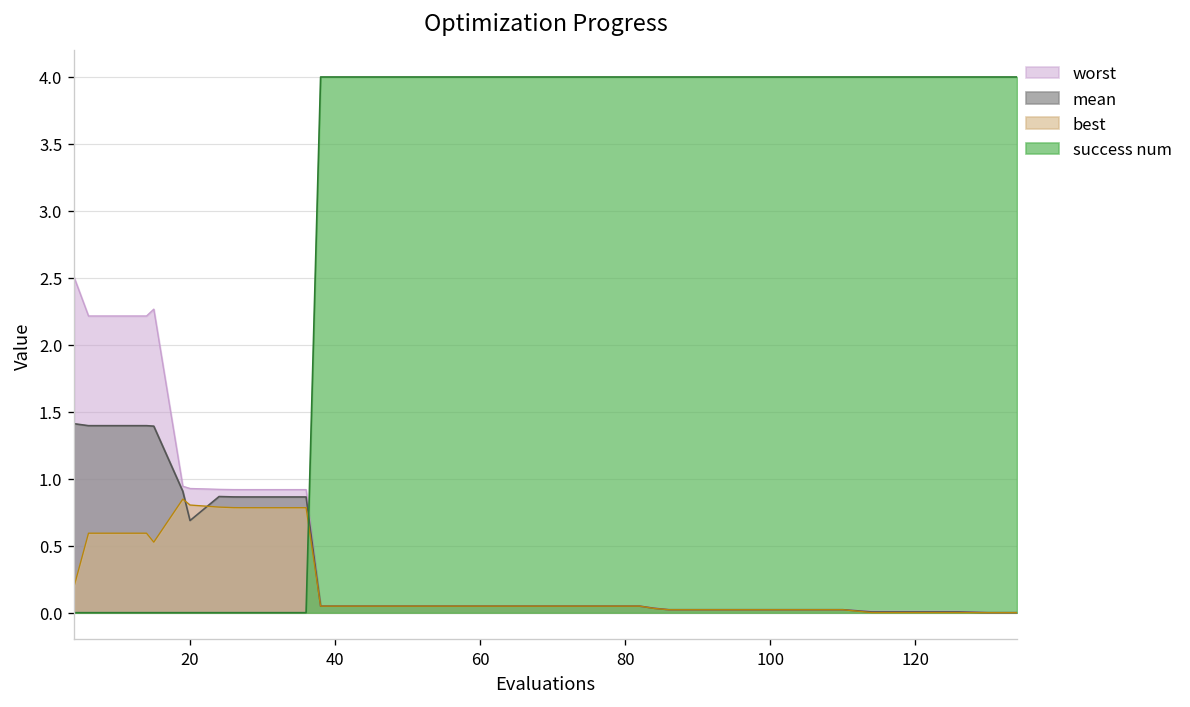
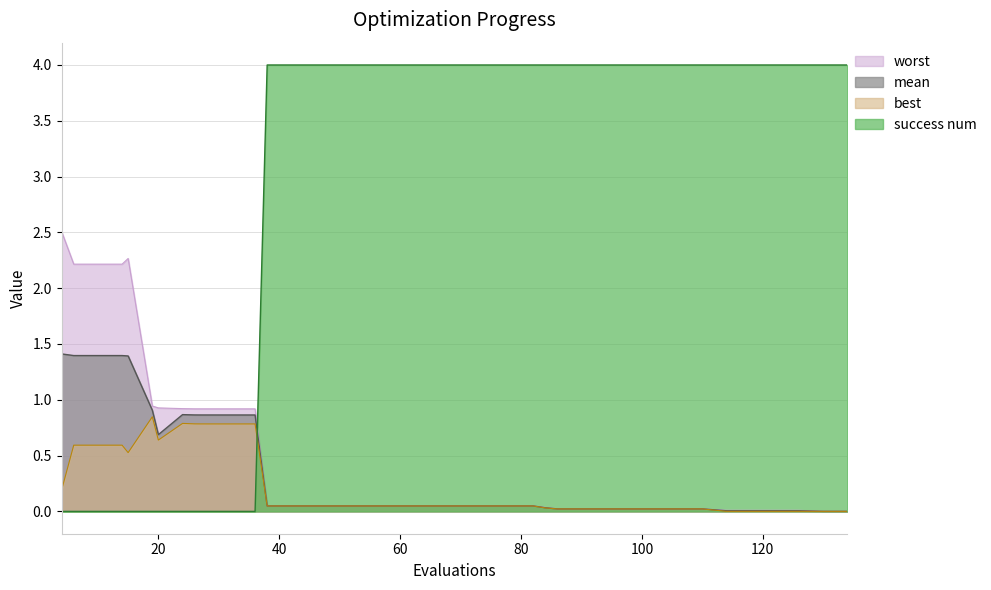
best, 20: 0.80 -> 0.64
